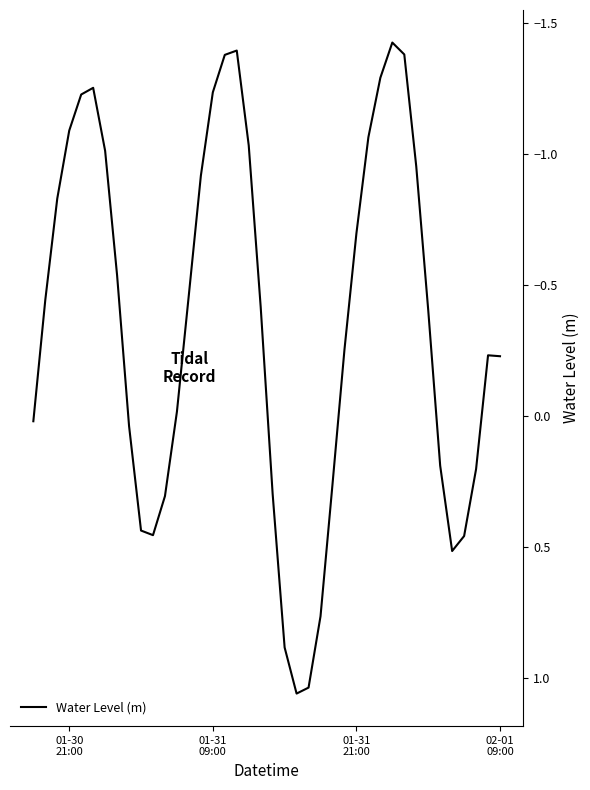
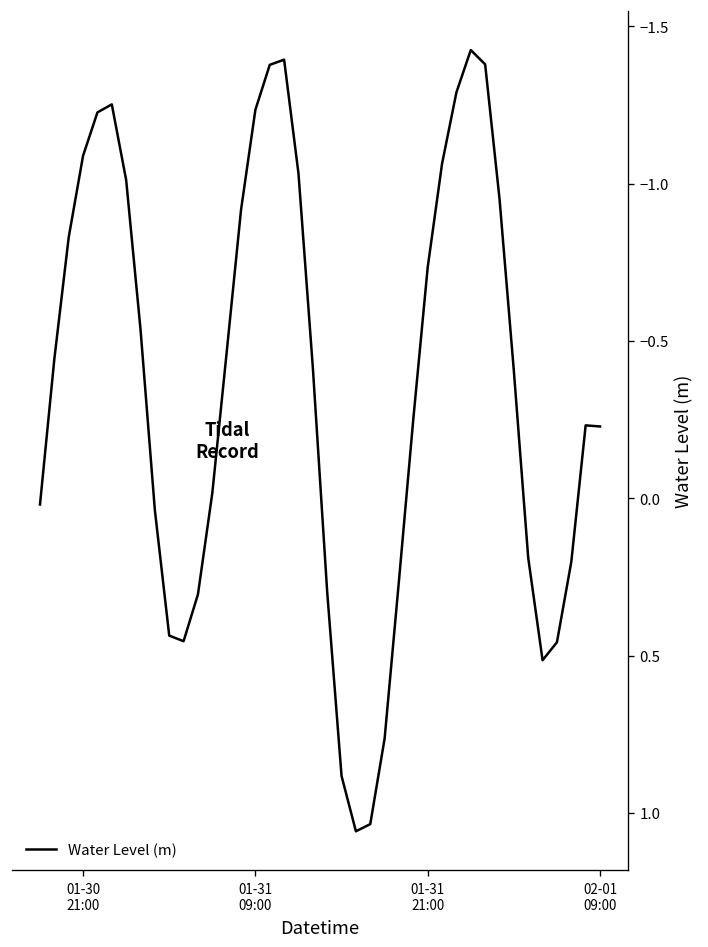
01-31 21:00: -0.70 -> -0.73
